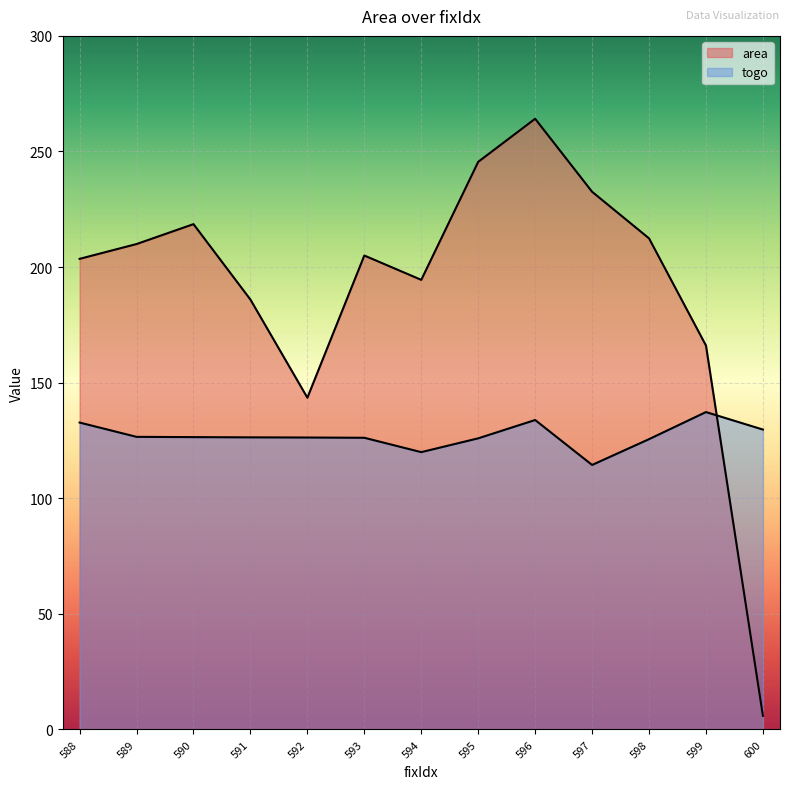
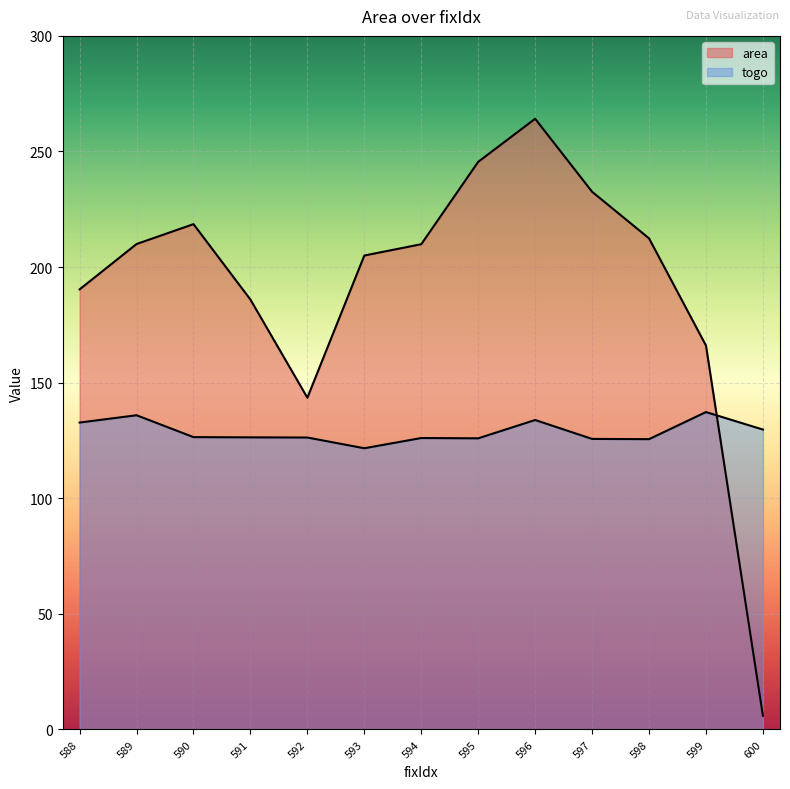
area, 588: 204 -> 190
togo, 589: 127 -> 136
togo, 593: 126 -> 122
area, 594: 194 -> 210
togo, 594: 120 -> 126
togo, 597: 114 -> 126
